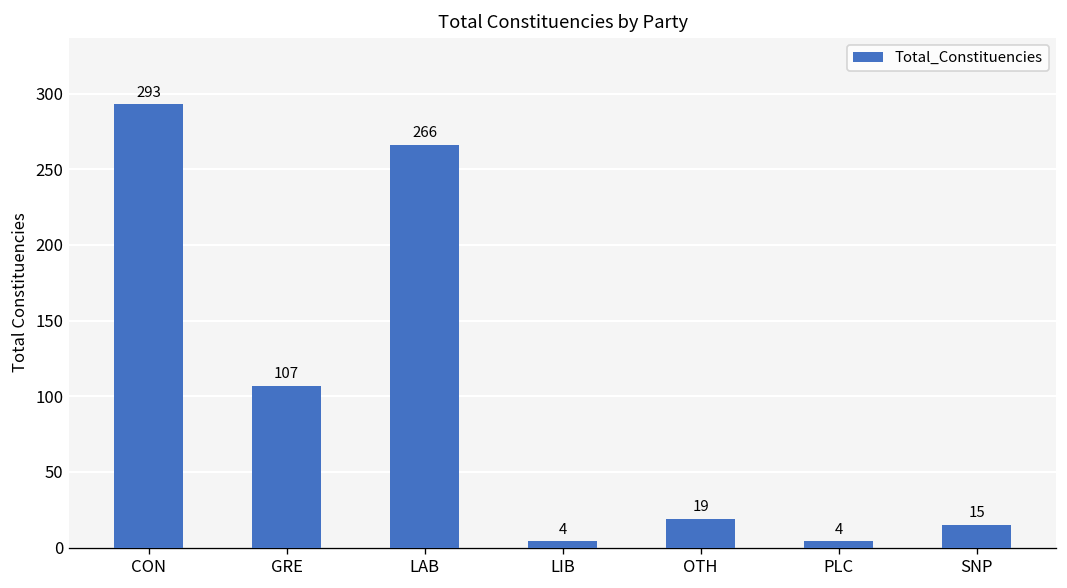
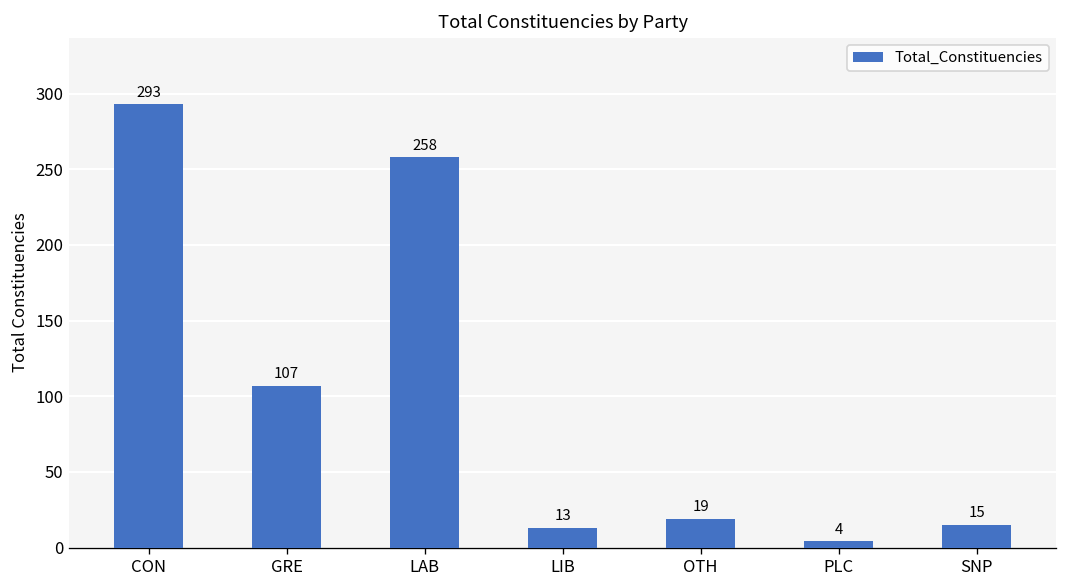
LAB: 266 -> 258
LIB: 4 -> 13
